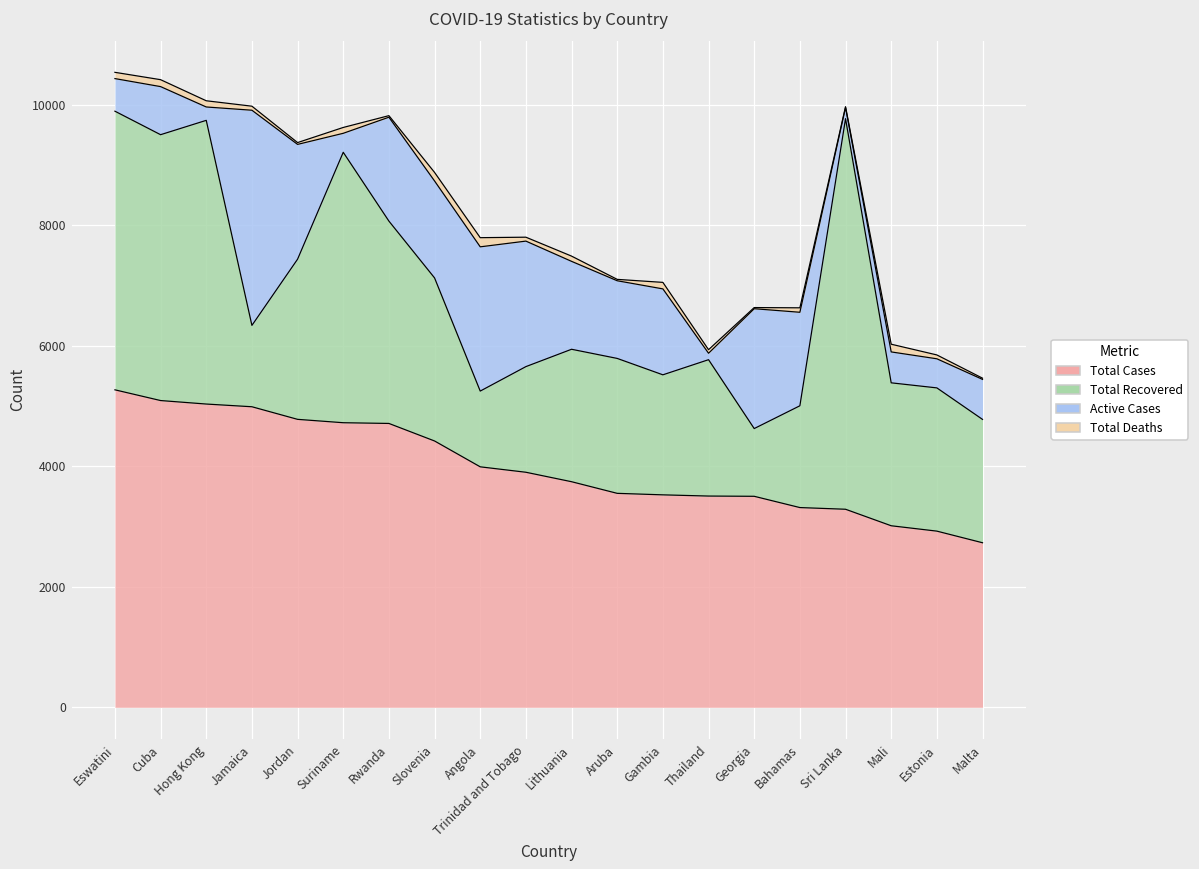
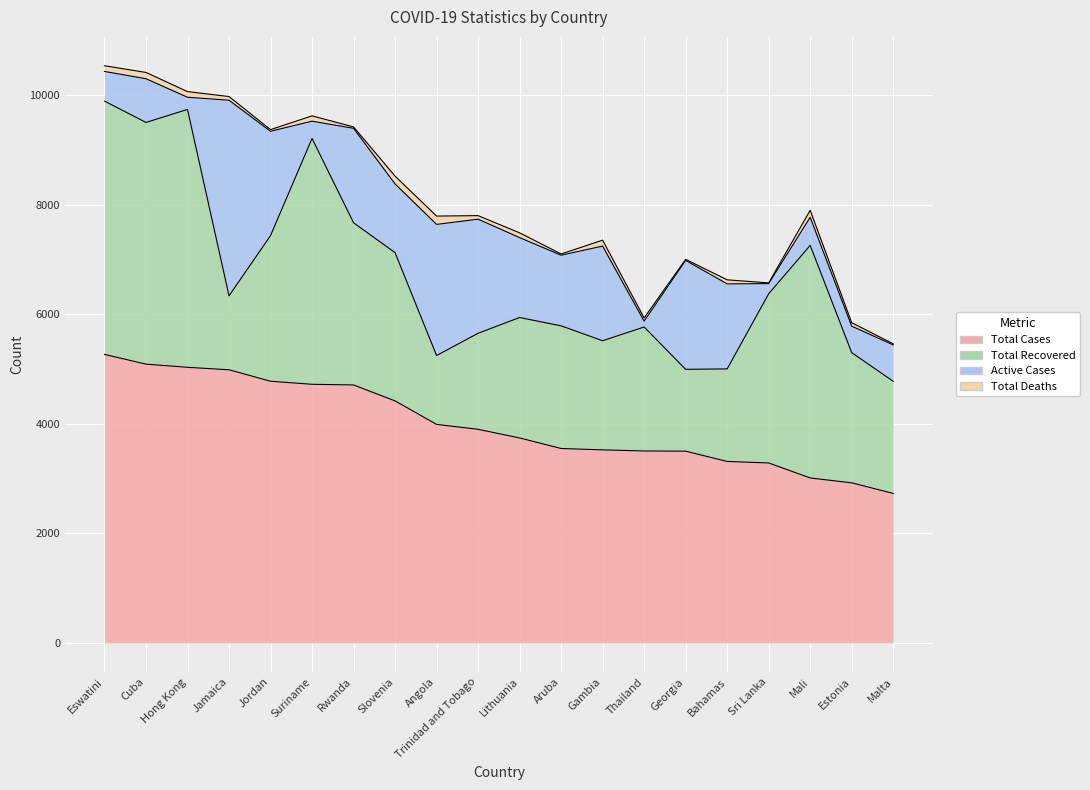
Total Recovered, Rwanda: 3400 -> 3000
Active Cases, Slovenia: 1600 -> 1300
Active Cases, Gambia: 1400 -> 1700
Total Recovered, Georgia: 1100 -> 1500
Total Recovered, Sri Lanka: 6500 -> 3100
Total Recovered, Mali: 2400 -> 4200
